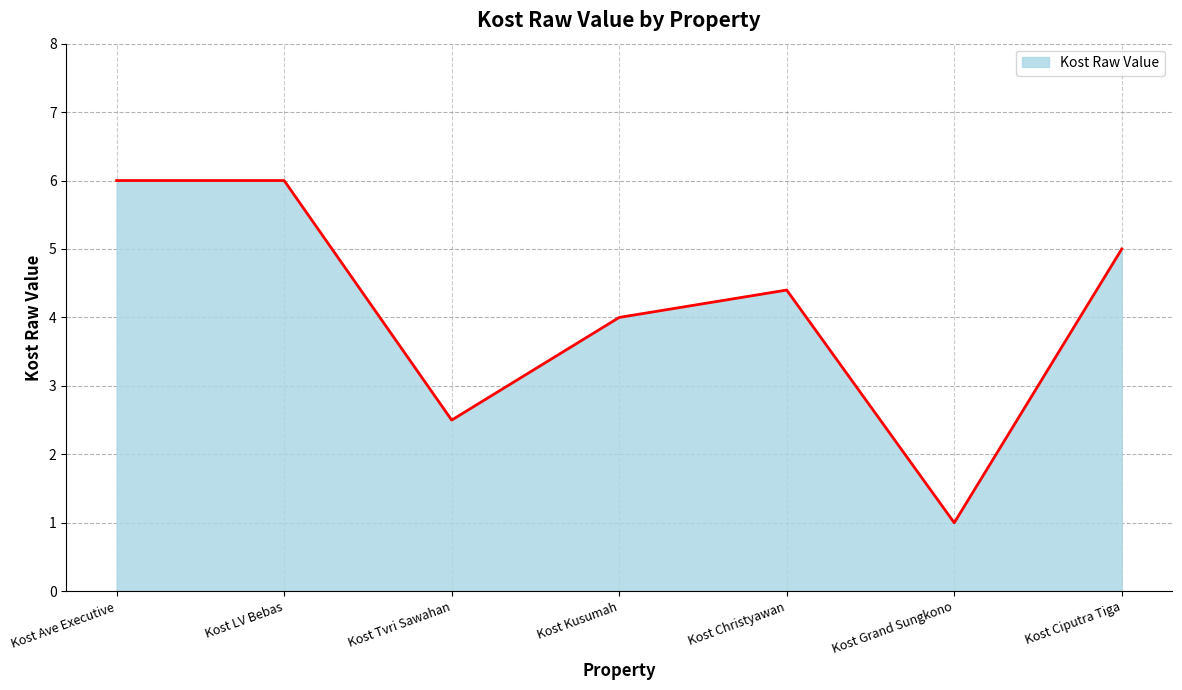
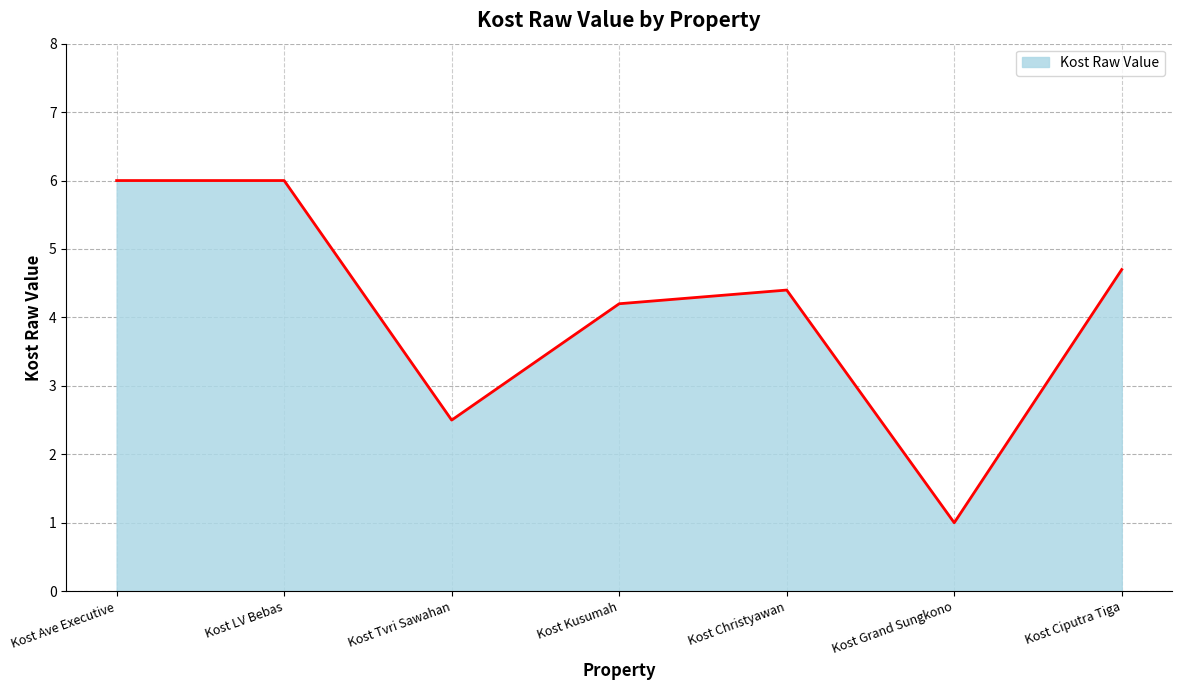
Kost Kusumah: 4.0 -> 4.2
Kost Ciputra Tiga: 5.0 -> 4.7
